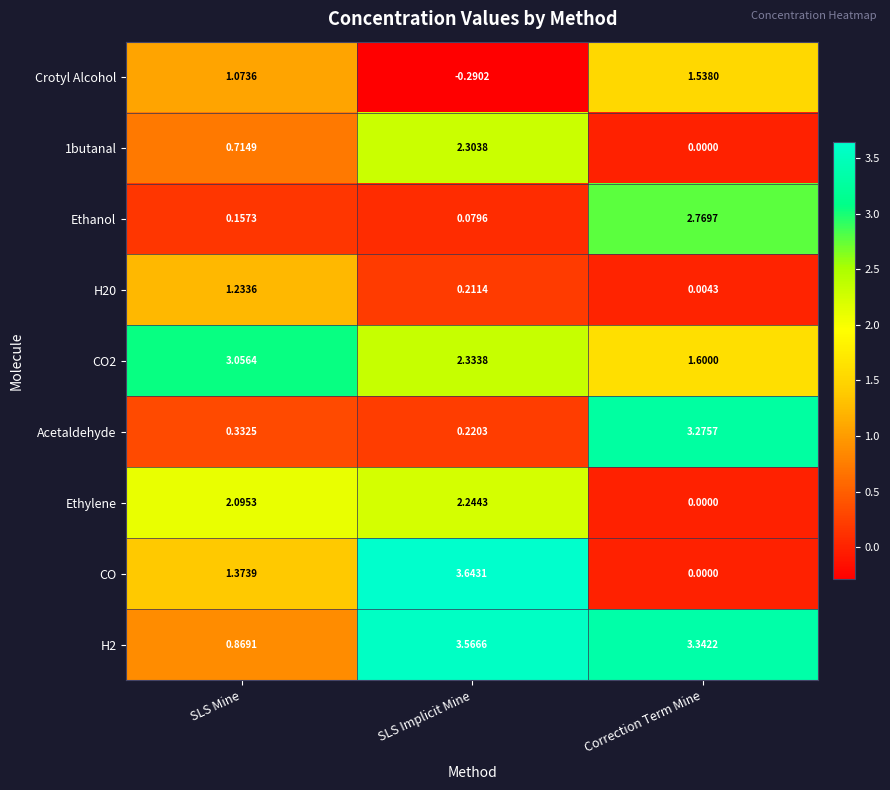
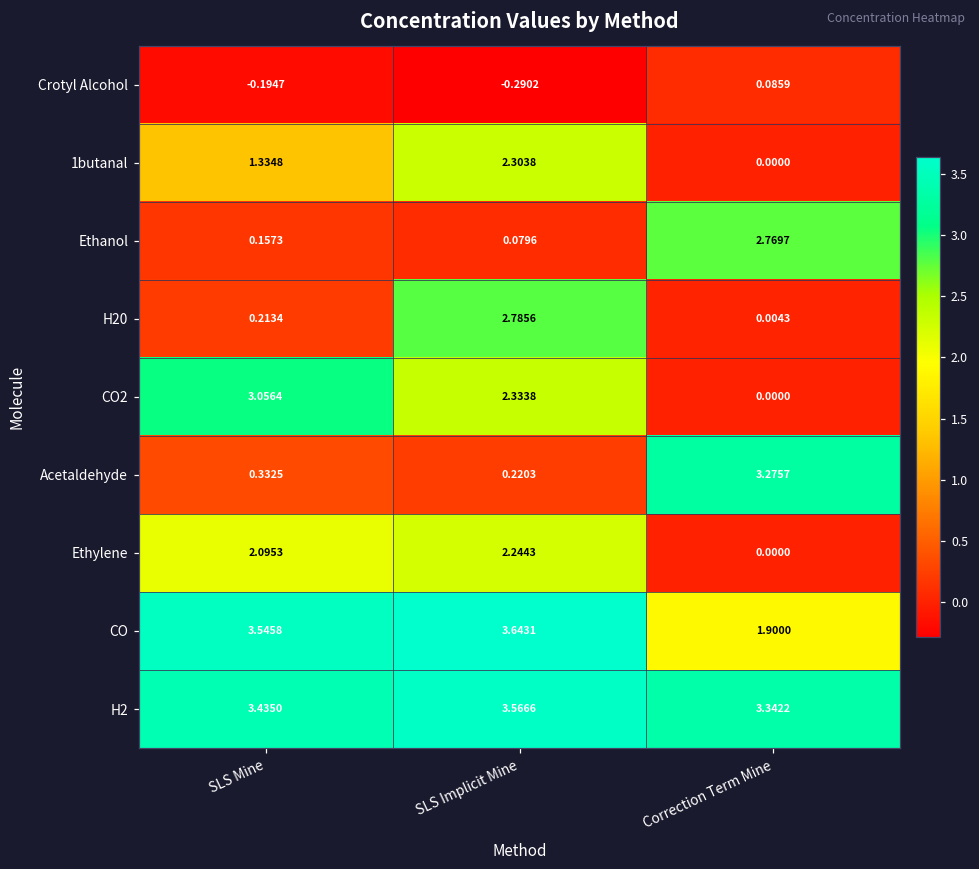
Crotyl Alcohol, SLS Mine: 1.0736 -> -0.1947
Crotyl Alcohol, Correction Term Mine: 1.5380 -> 0.0859
1butanal, SLS Mine: 0.7149 -> 1.3348
H20, SLS Mine: 1.2336 -> 0.2134
H20, SLS Implicit Mine: 0.2114 -> 2.7856
CO2, Correction Term Mine: 1.6000 -> 0.0000
CO, SLS Mine: 1.3739 -> 3.5458
CO, Correction Term Mine: 0.0000 -> 1.9000
H2, SLS Mine: 0.8691 -> 3.4350
